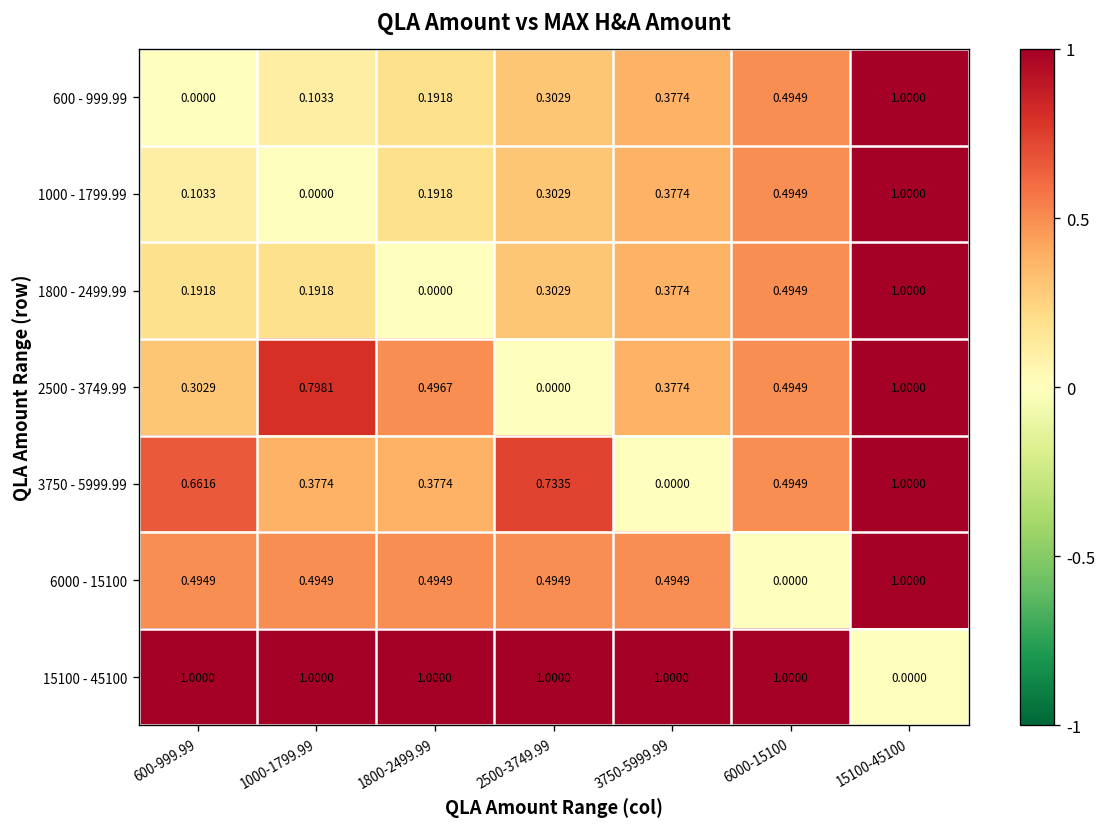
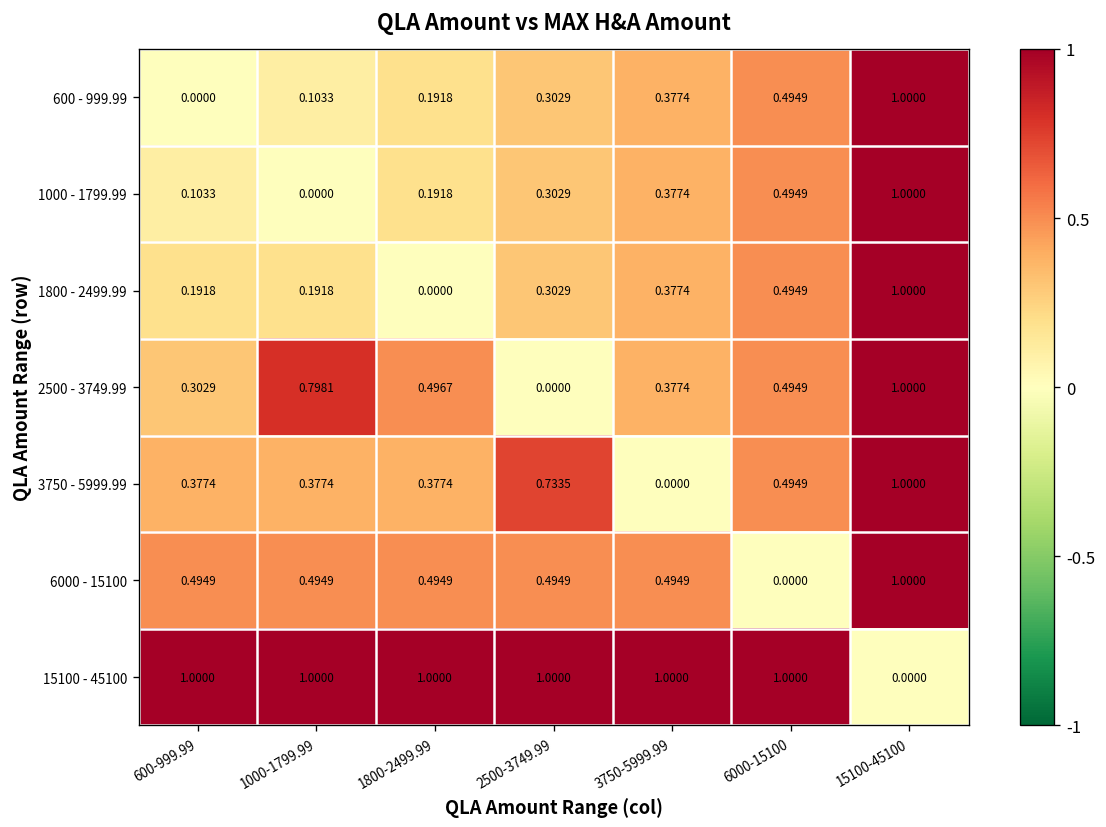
3750 - 5999.99, 600-999.99: 0.6616 -> 0.3774
